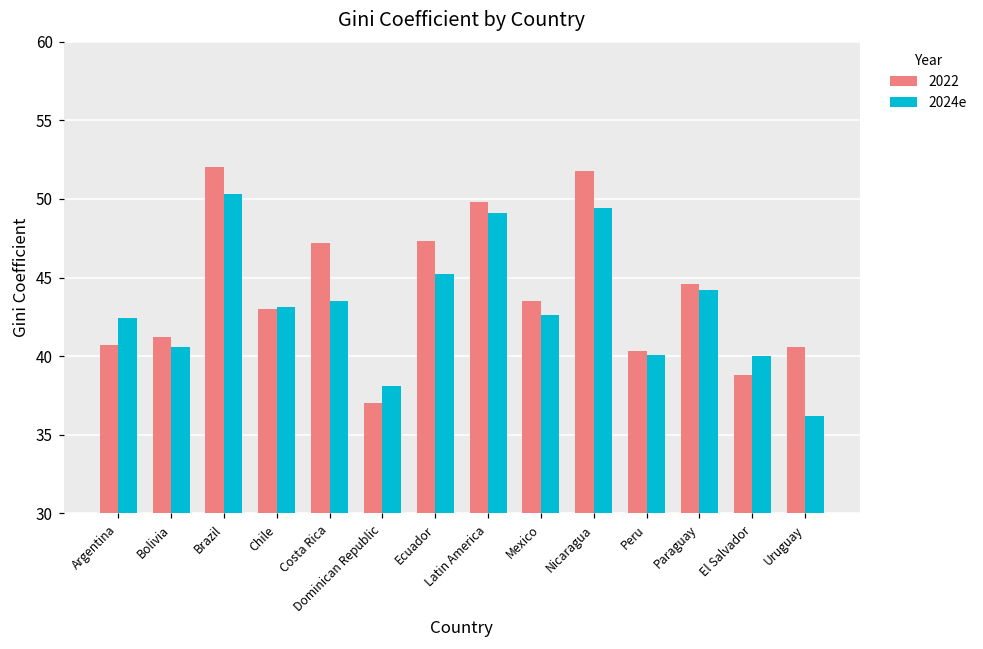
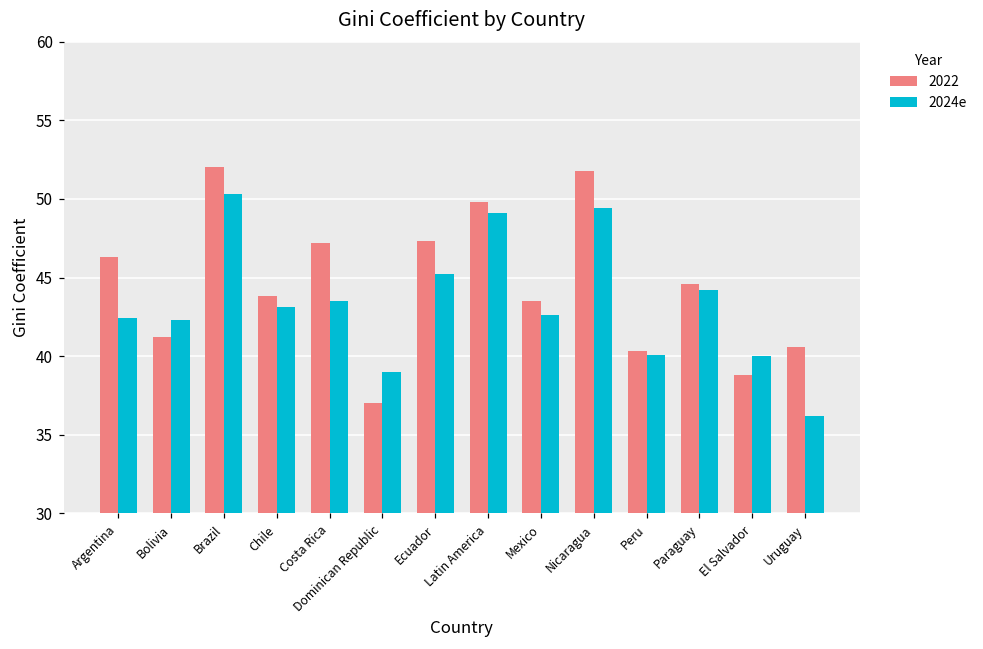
2022, Argentina: 40.7 -> 46.3
2024e, Bolivia: 40.6 -> 42.3
2022, Chile: 43.0 -> 43.8
2024e, Dominican Republic: 38.1 -> 39.0
